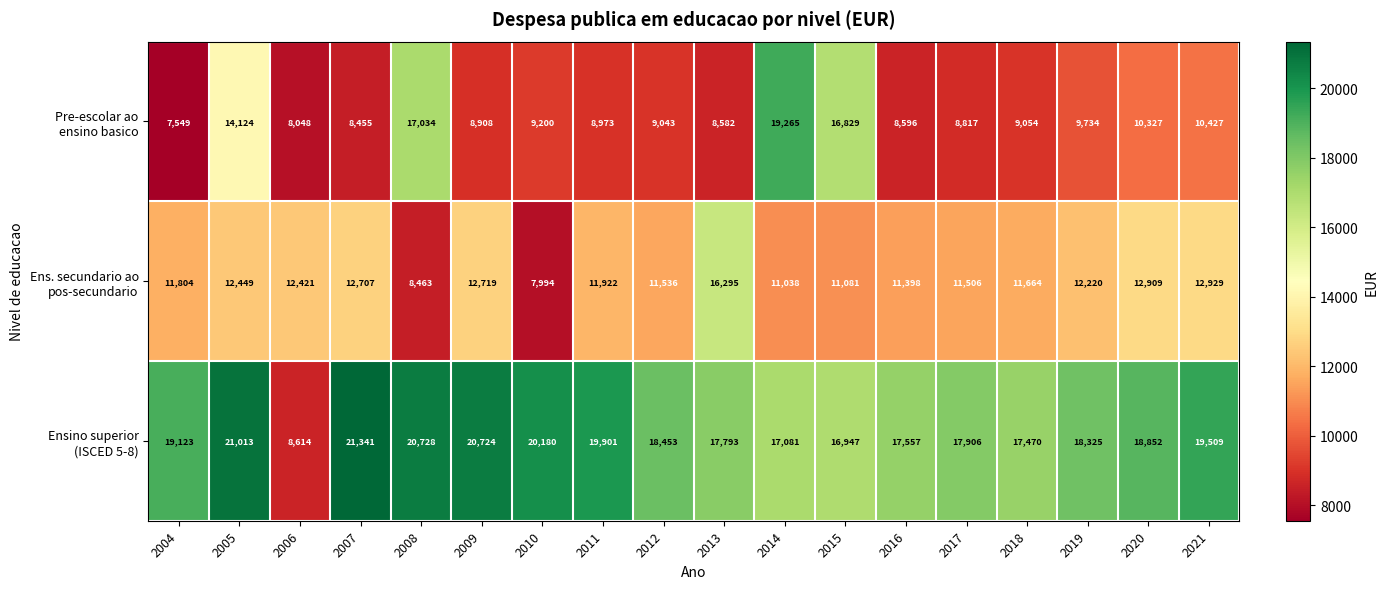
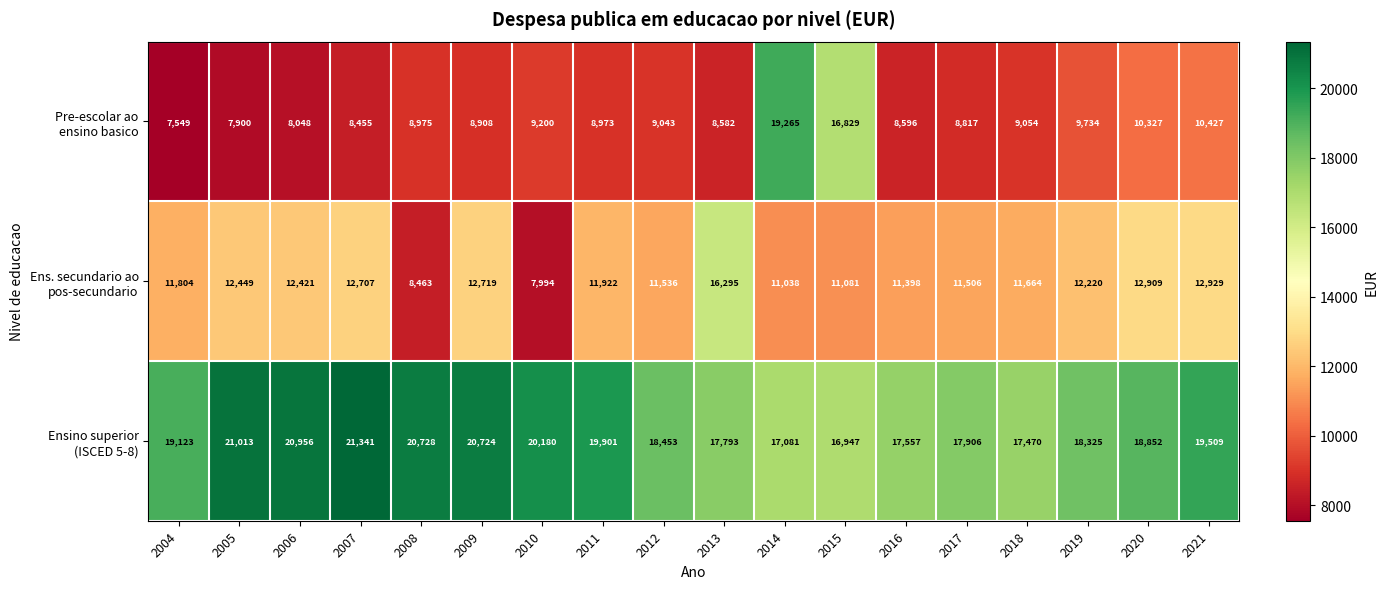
Pre-escolar ao ensino basico, 2005: 14,124 -> 7,900
Pre-escolar ao ensino basico, 2008: 17,034 -> 8,975
Ensino superior (ISCED 5-8), 2006: 8,614 -> 20,956
